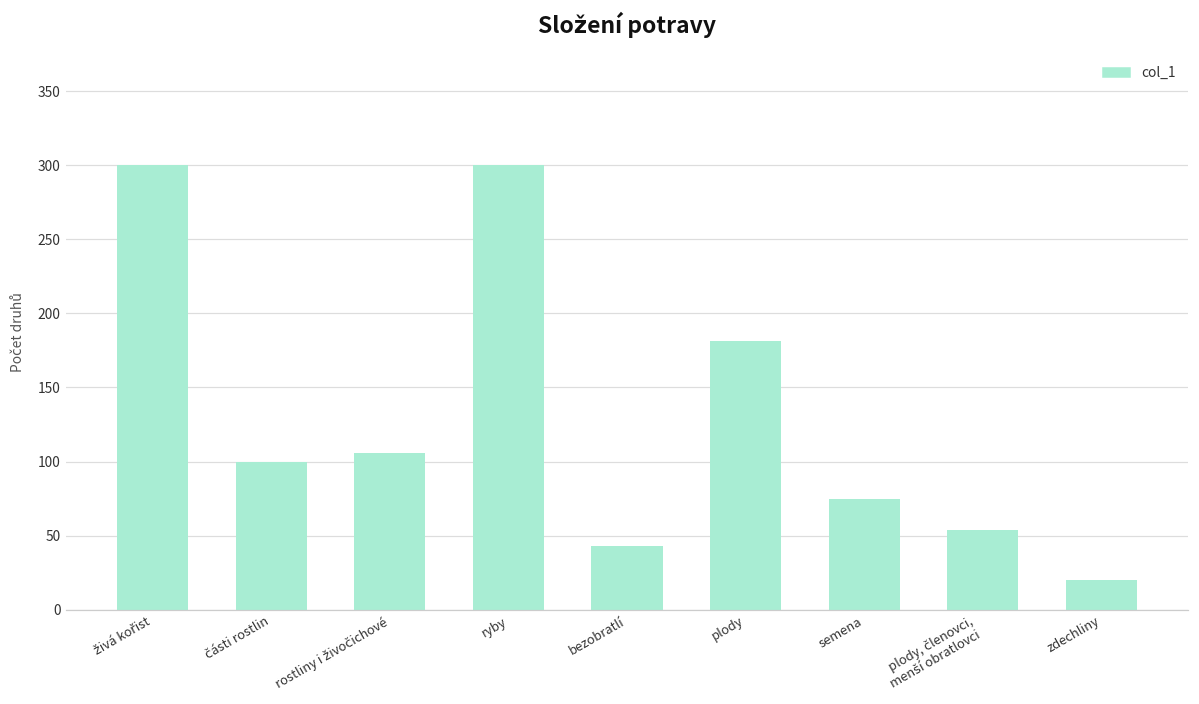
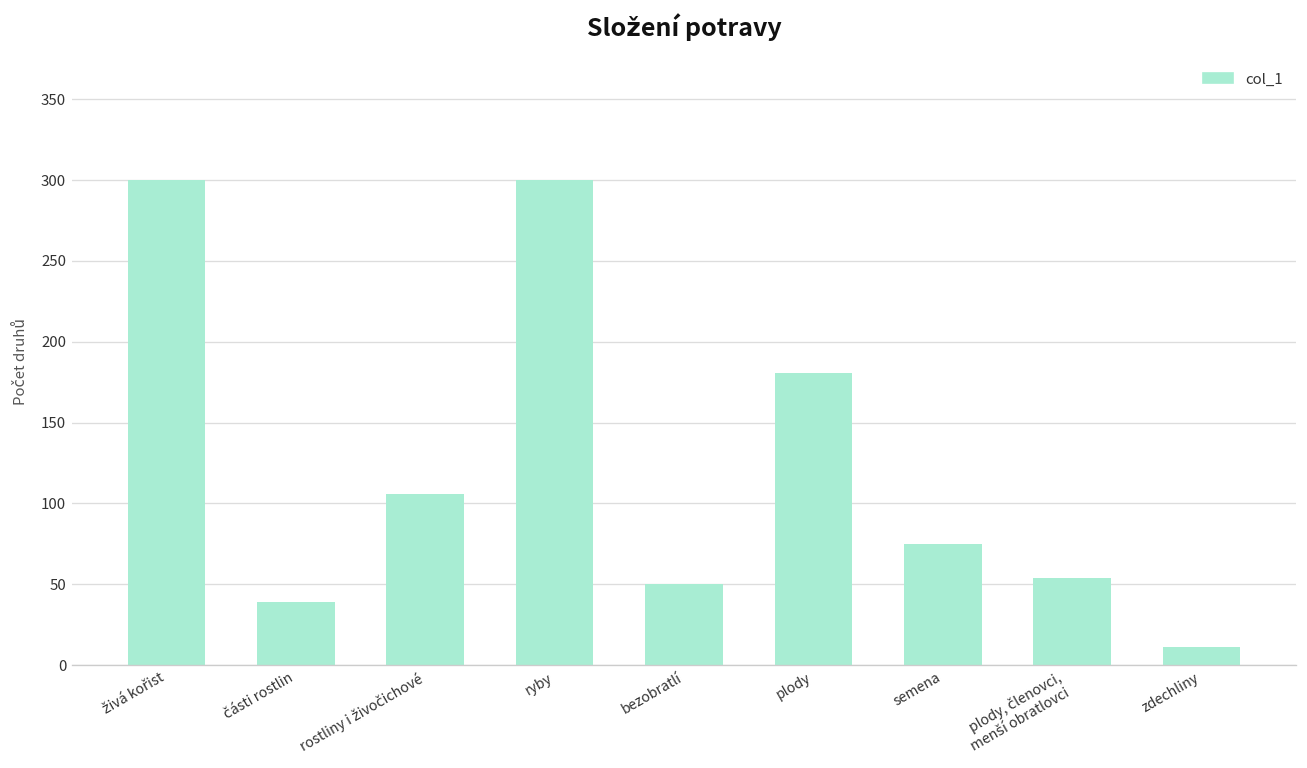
části rostlin: 100 -> 39
bezobratlí: 43 -> 50
zdechliny: 20 -> 11
